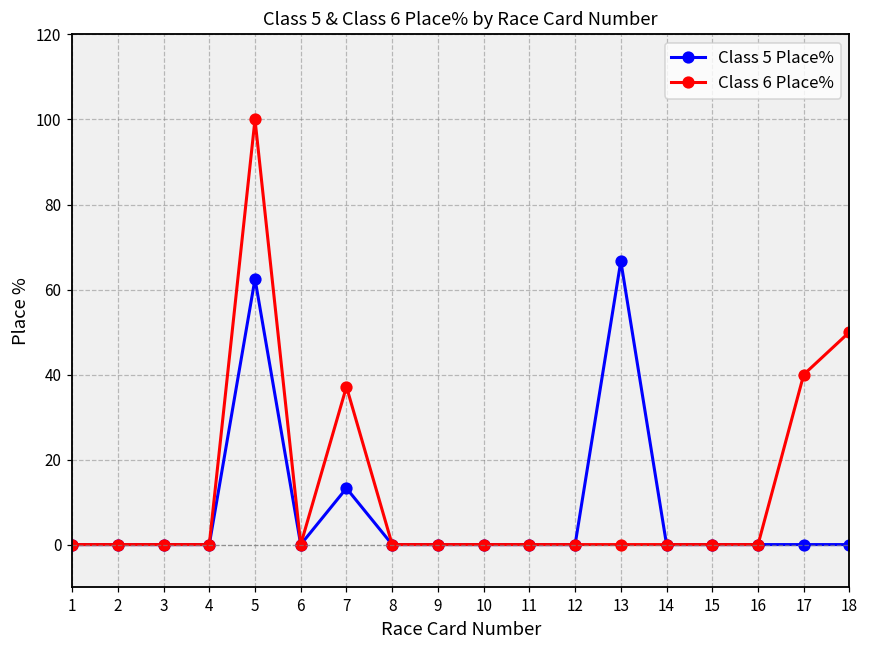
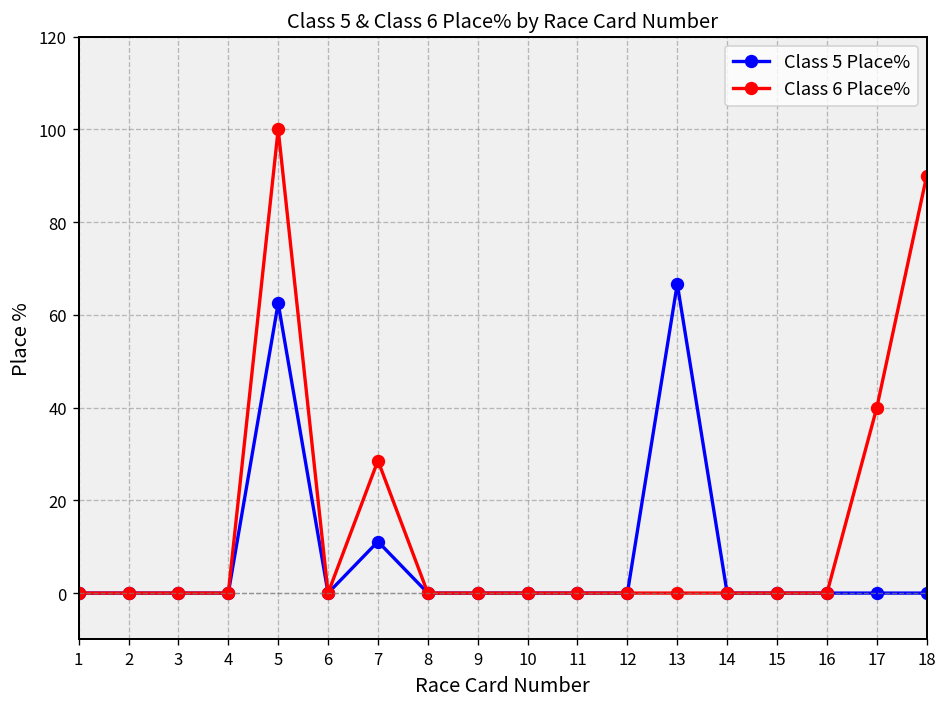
Class 5 Place%, 7: 13 -> 11
Class 6 Place%, 7: 37 -> 29
Class 6 Place%, 18: 50 -> 90
